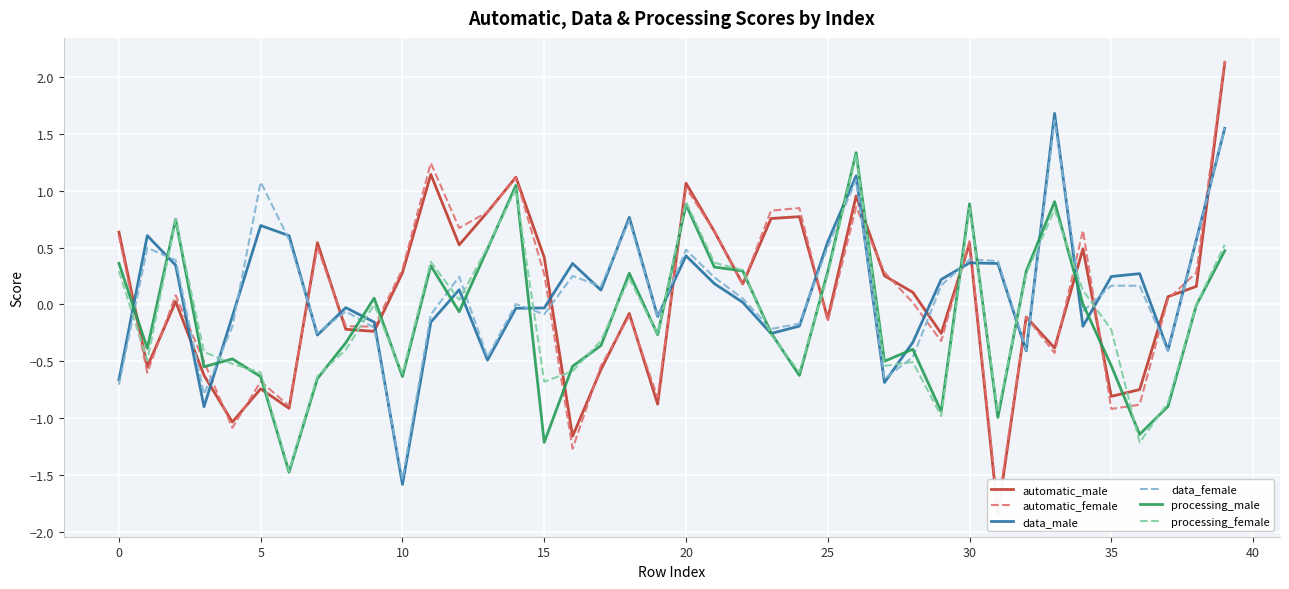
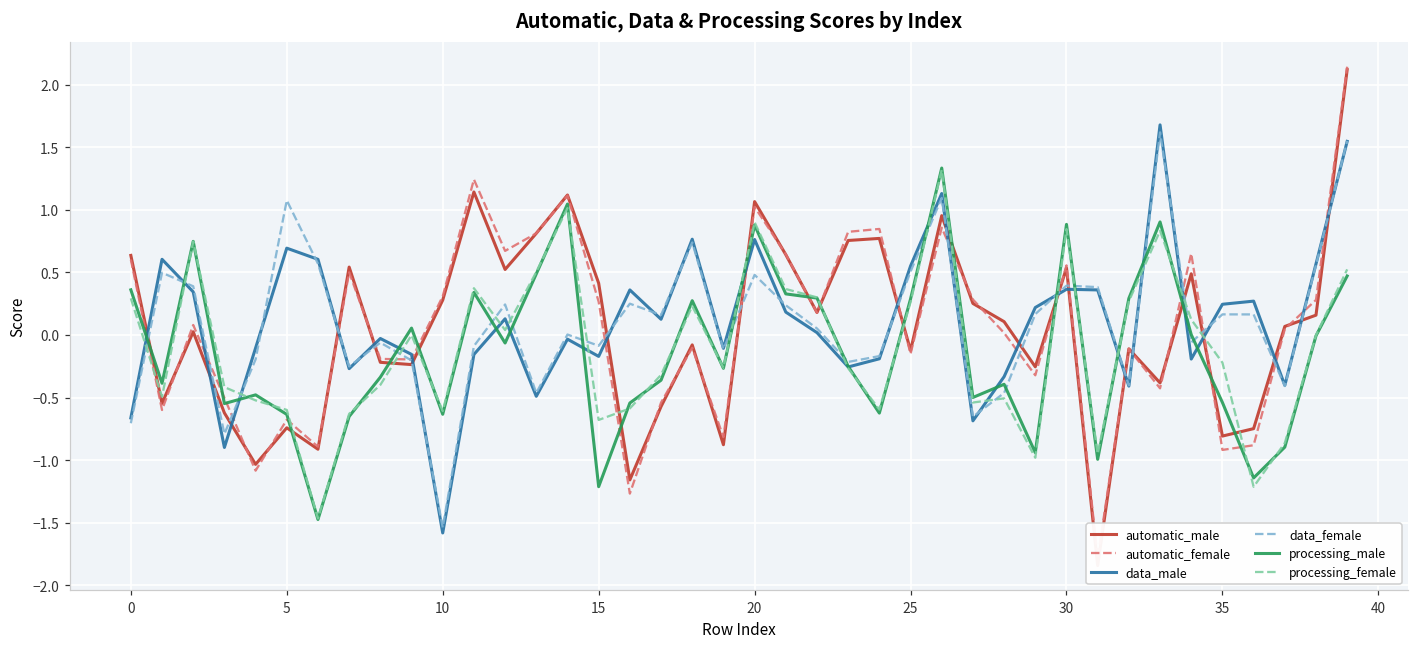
data_male, 15: -0.03 -> -0.17
data_male, 20: 0.43 -> 0.76
